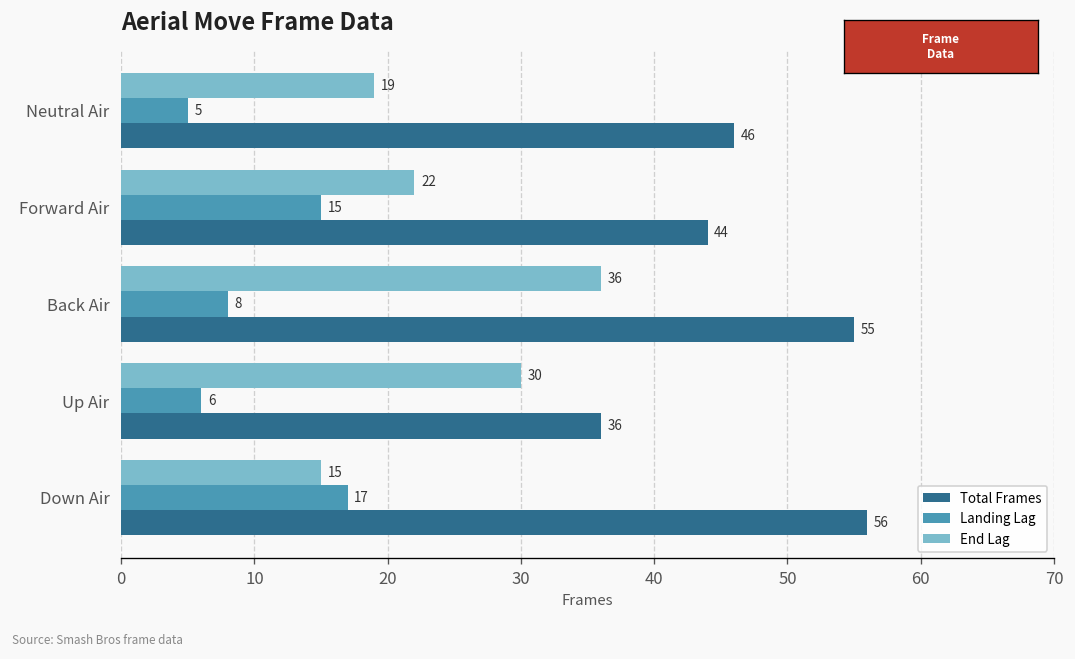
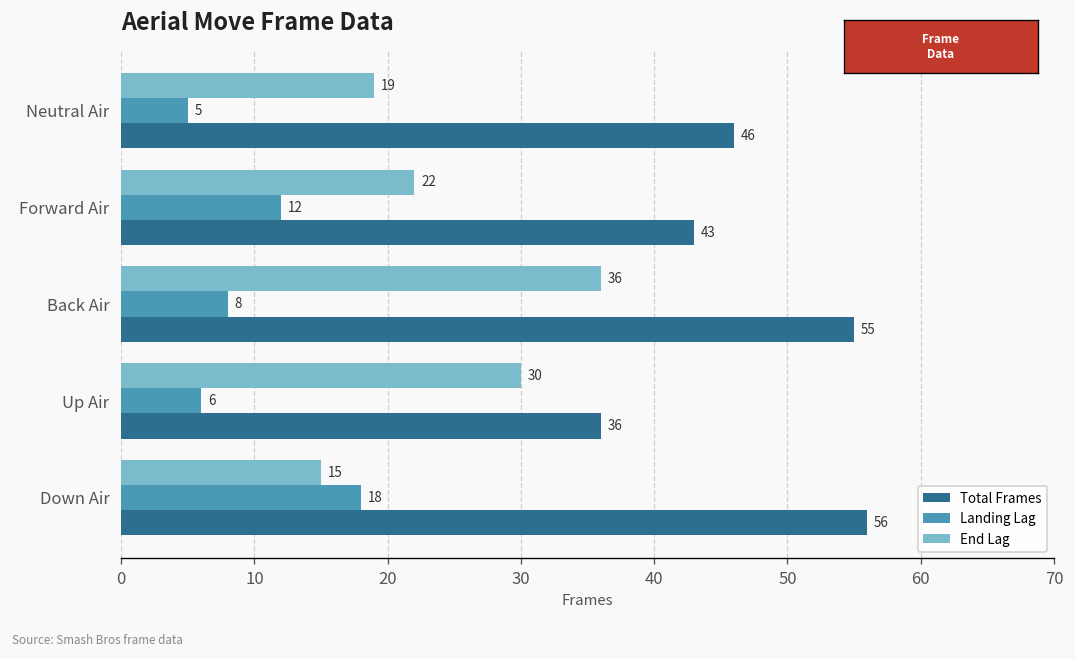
Landing Lag, Forward Air: 15 -> 12
Total Frames, Forward Air: 44 -> 43
Landing Lag, Down Air: 17 -> 18
